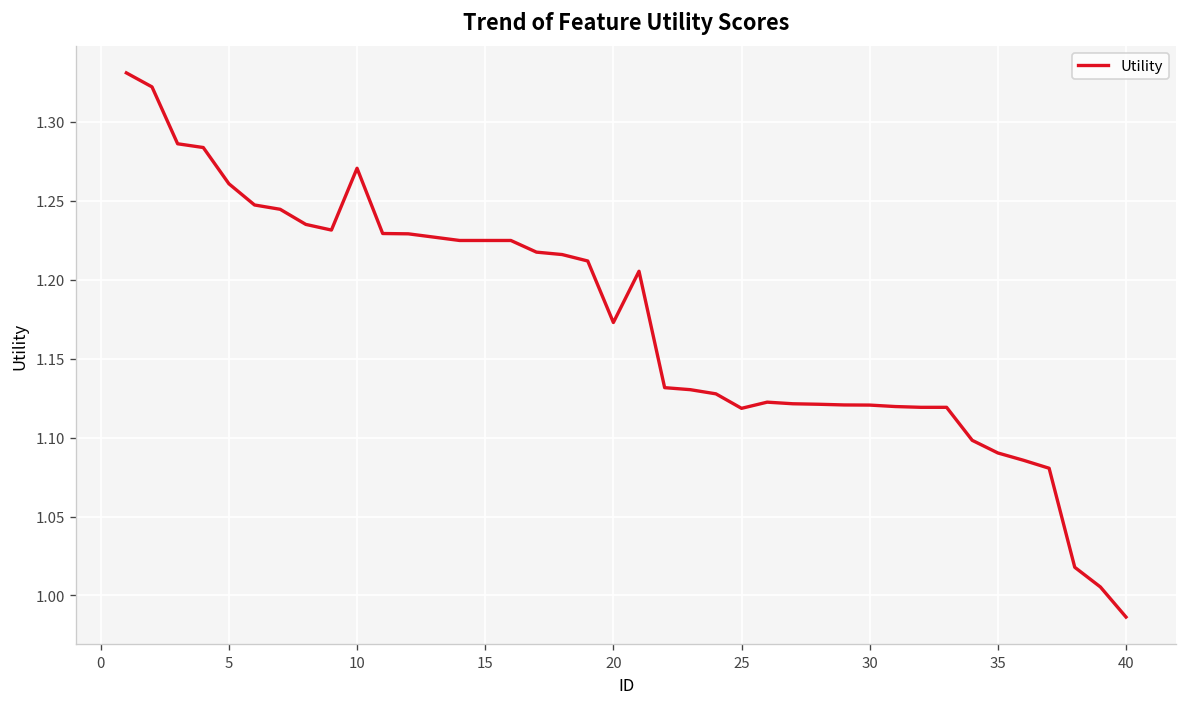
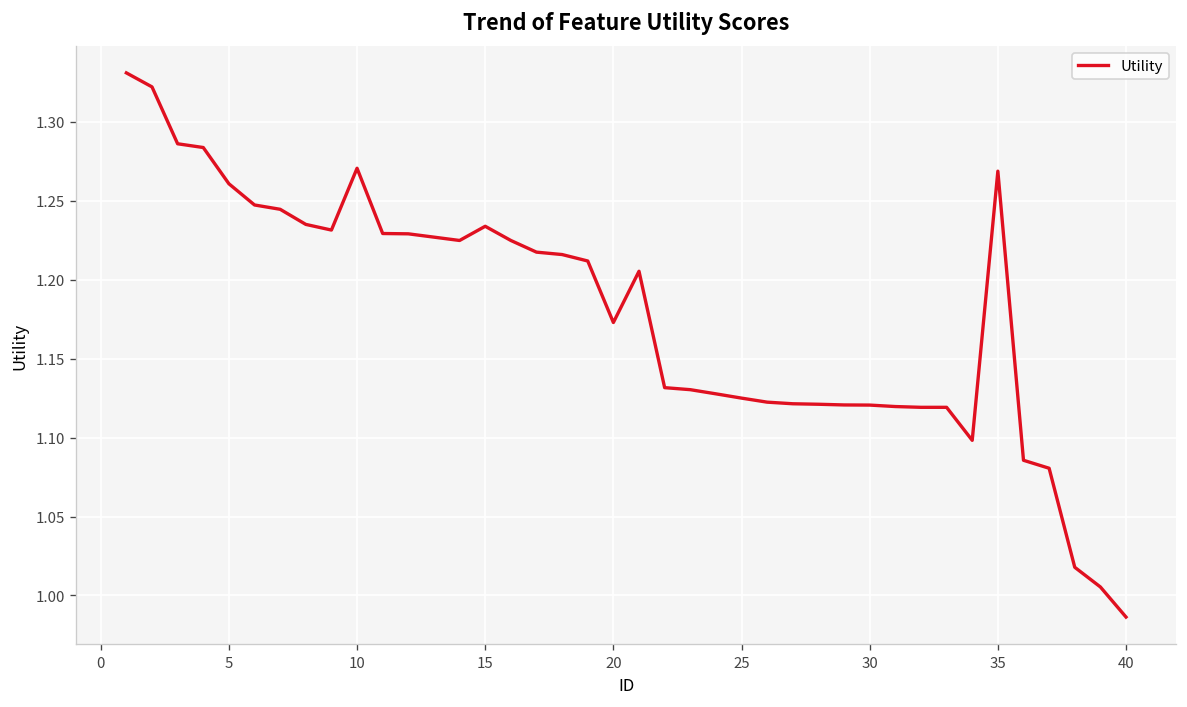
15: 1.225 -> 1.234
25: 1.118 -> 1.125
35: 1.090 -> 1.269
